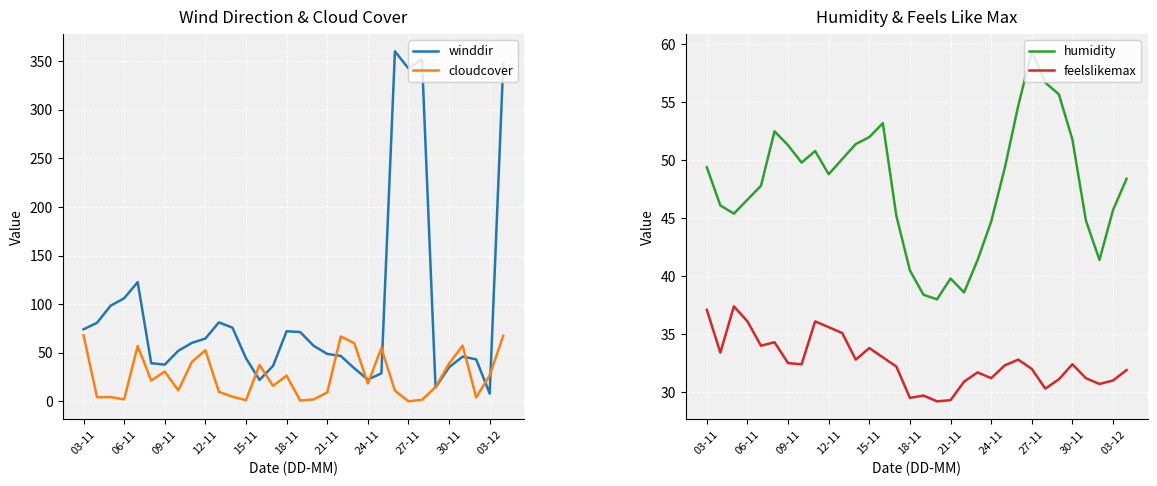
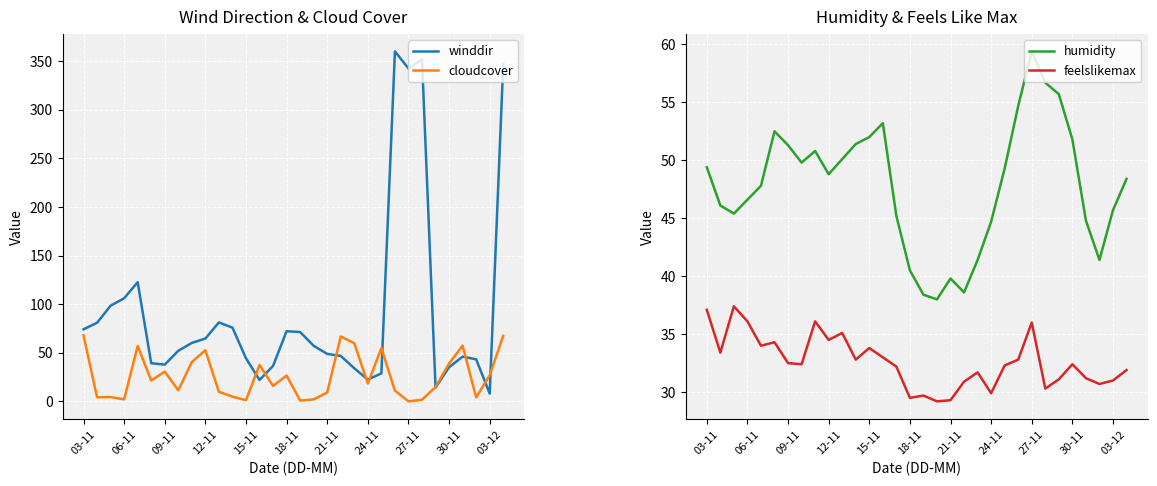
Humidity & Feels Like Max, feelslikemax, 12-11: 35.6 -> 34.5
Humidity & Feels Like Max, feelslikemax, 24-11: 31.2 -> 29.9
Humidity & Feels Like Max, feelslikemax, 27-11: 32 -> 36
